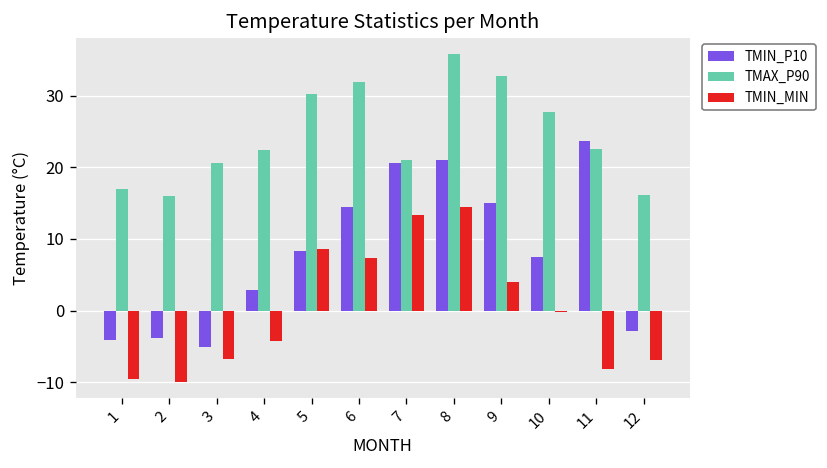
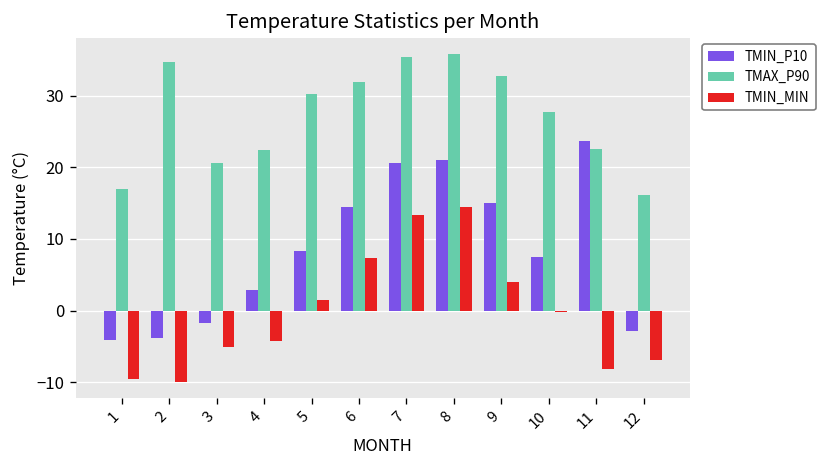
TMAX_P90, 2: 16 -> 35
TMIN_P10, 3: -5 -> -2
TMIN_MIN, 3: -7 -> -5
TMIN_MIN, 5: 9 -> 2
TMAX_P90, 7: 21 -> 35
